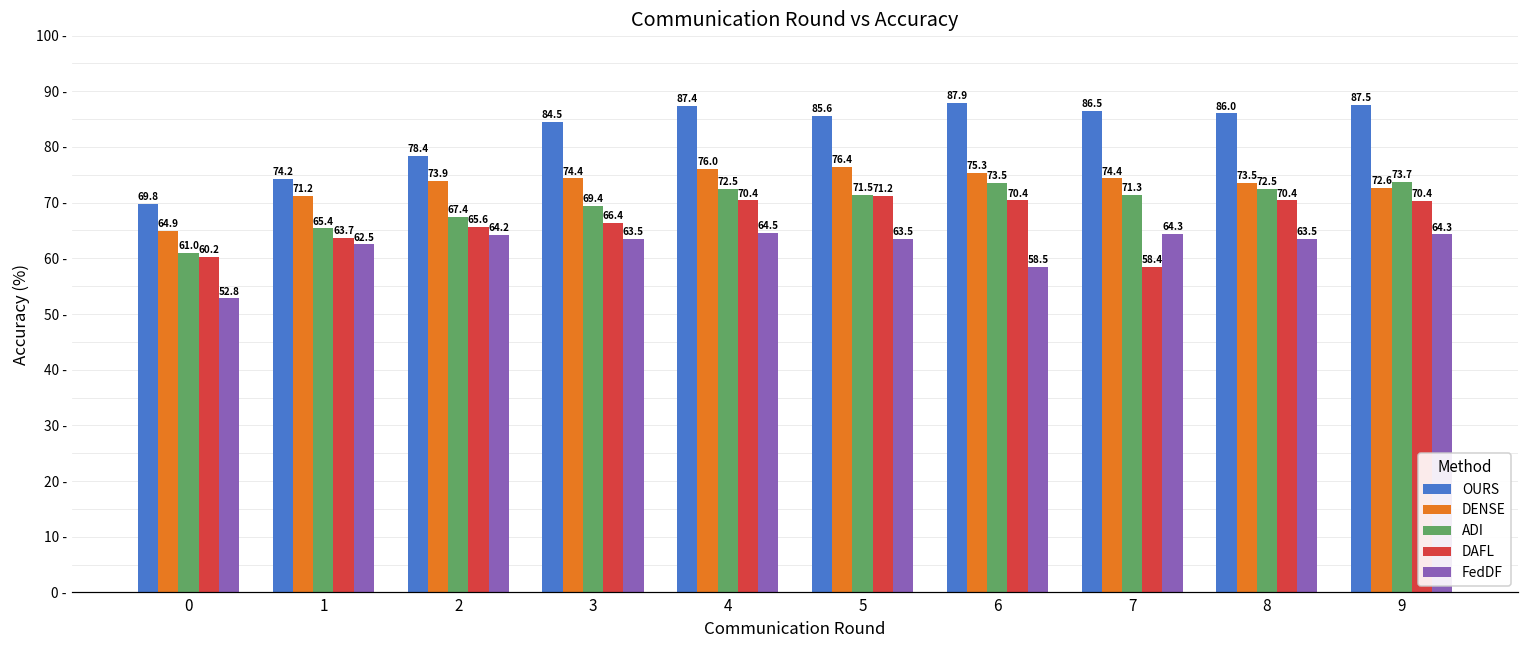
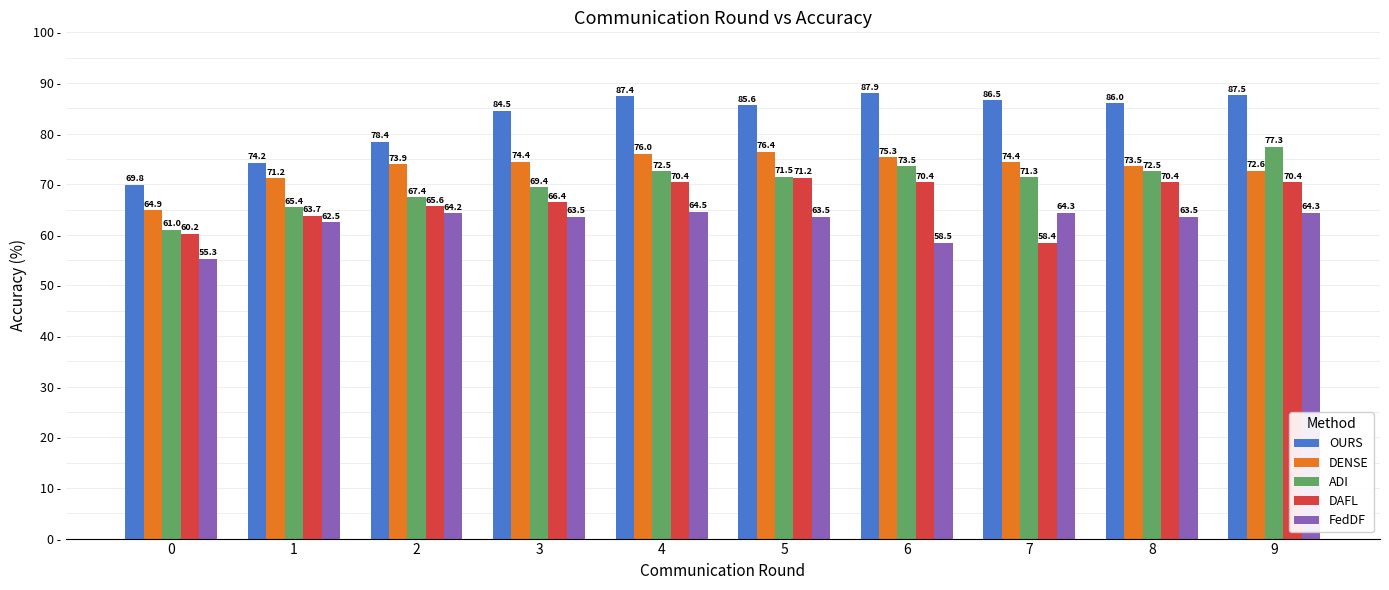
FedDF, 0: 52.8 -> 55.3
ADI, 9: 73.7 -> 77.3
